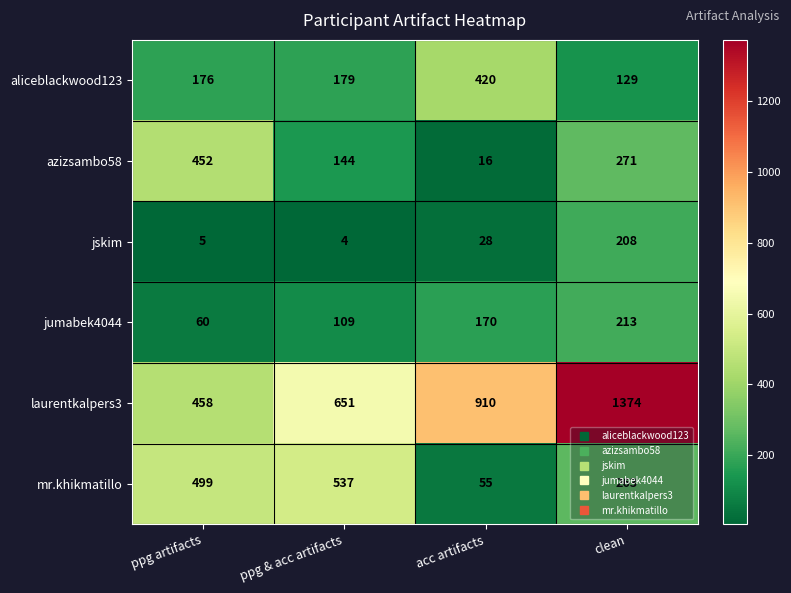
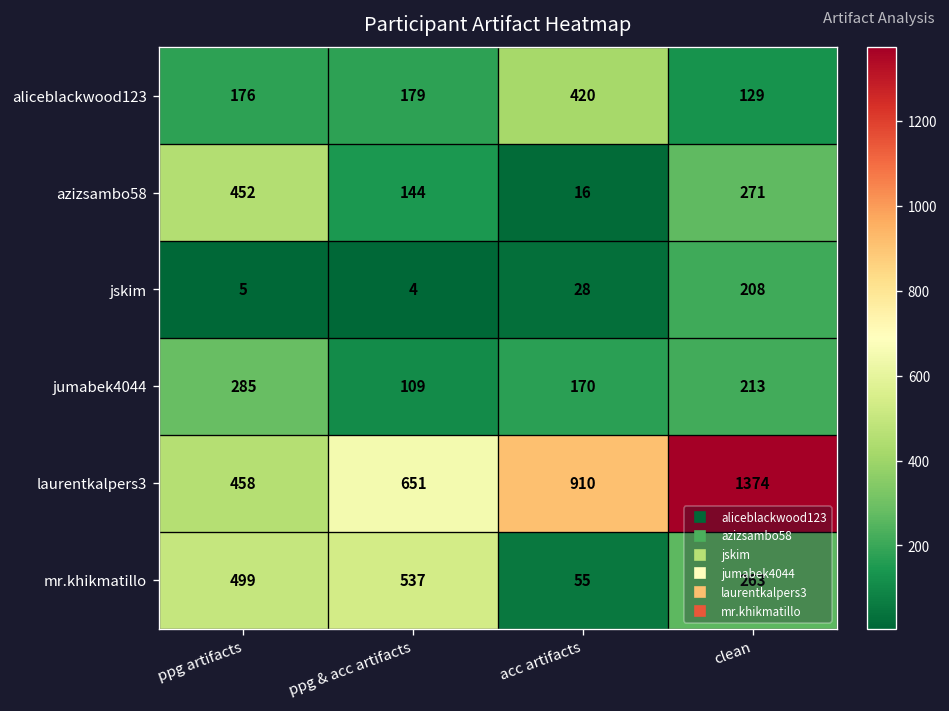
jumabek4044, ppg artifacts: 60 -> 285
